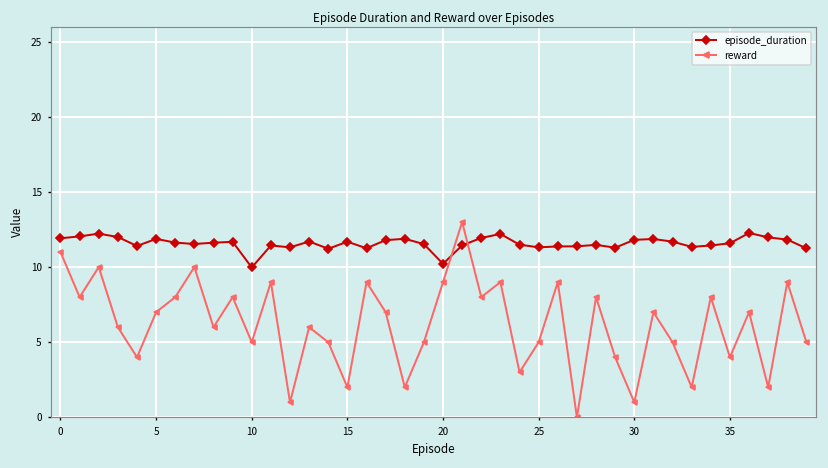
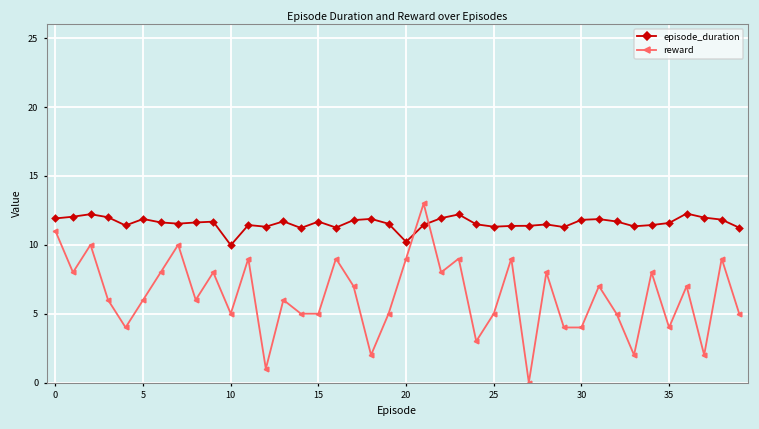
reward, 5: 7 -> 6
reward, 15: 2 -> 5
reward, 30: 1 -> 4
